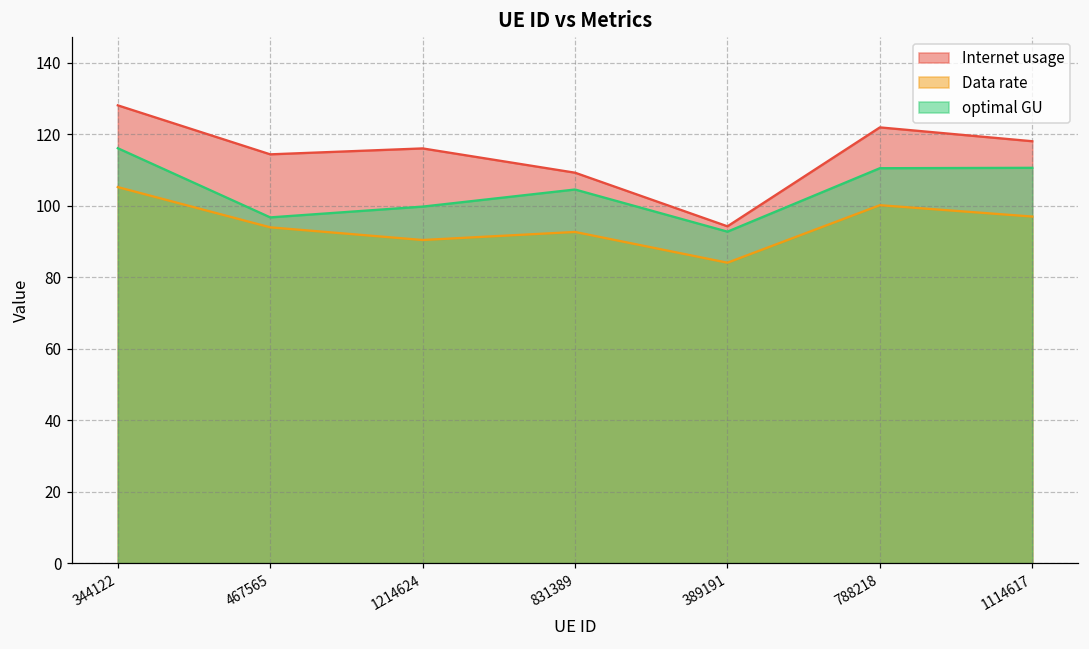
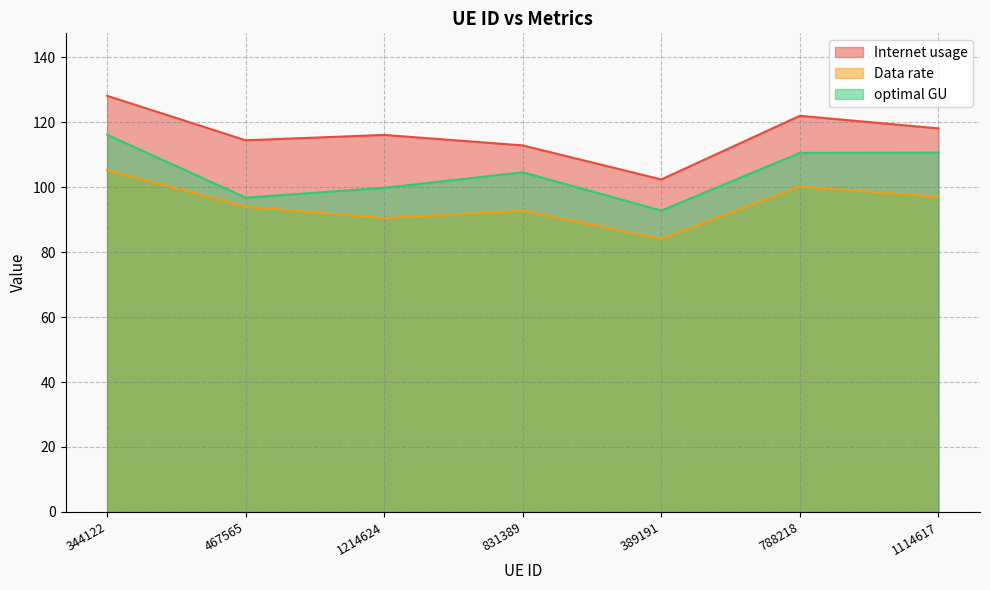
Internet usage, 831389: 109 -> 113
Internet usage, 389191: 94 -> 102
